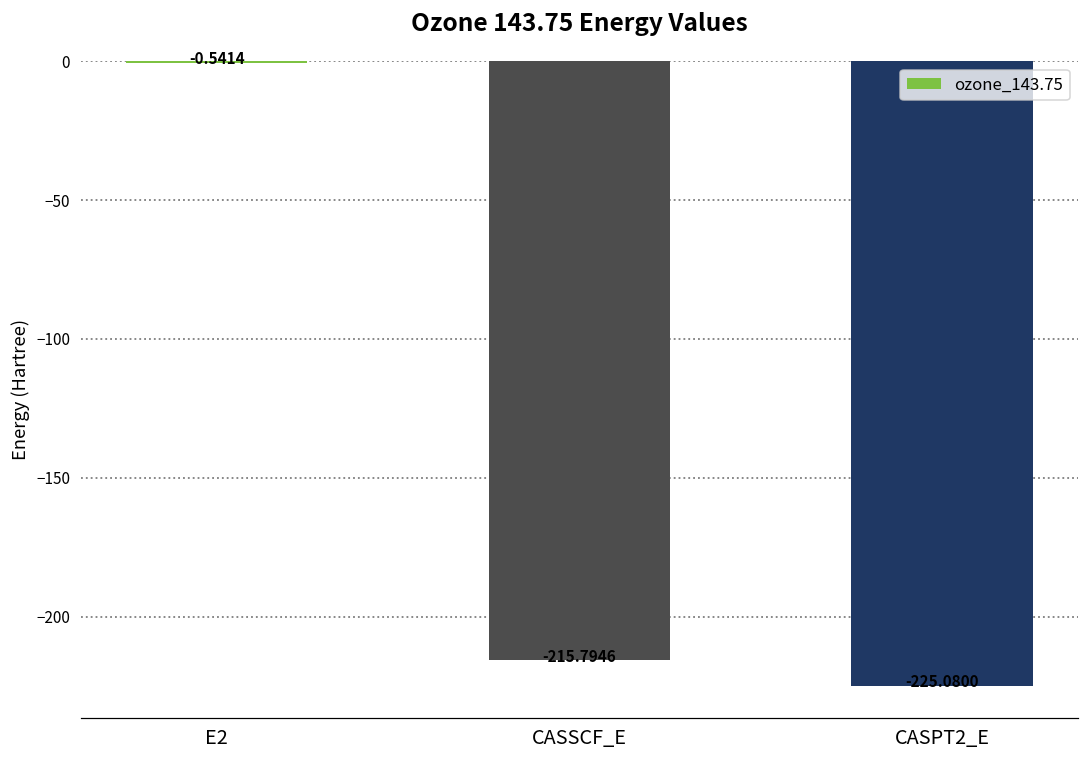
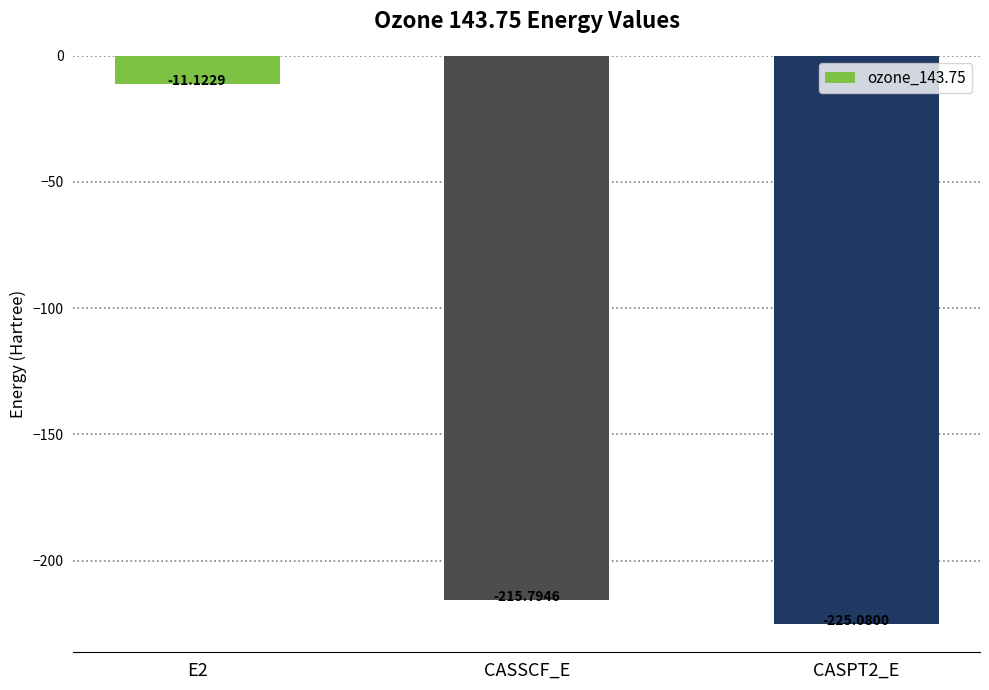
E2: -0.5414 -> -11.1229
